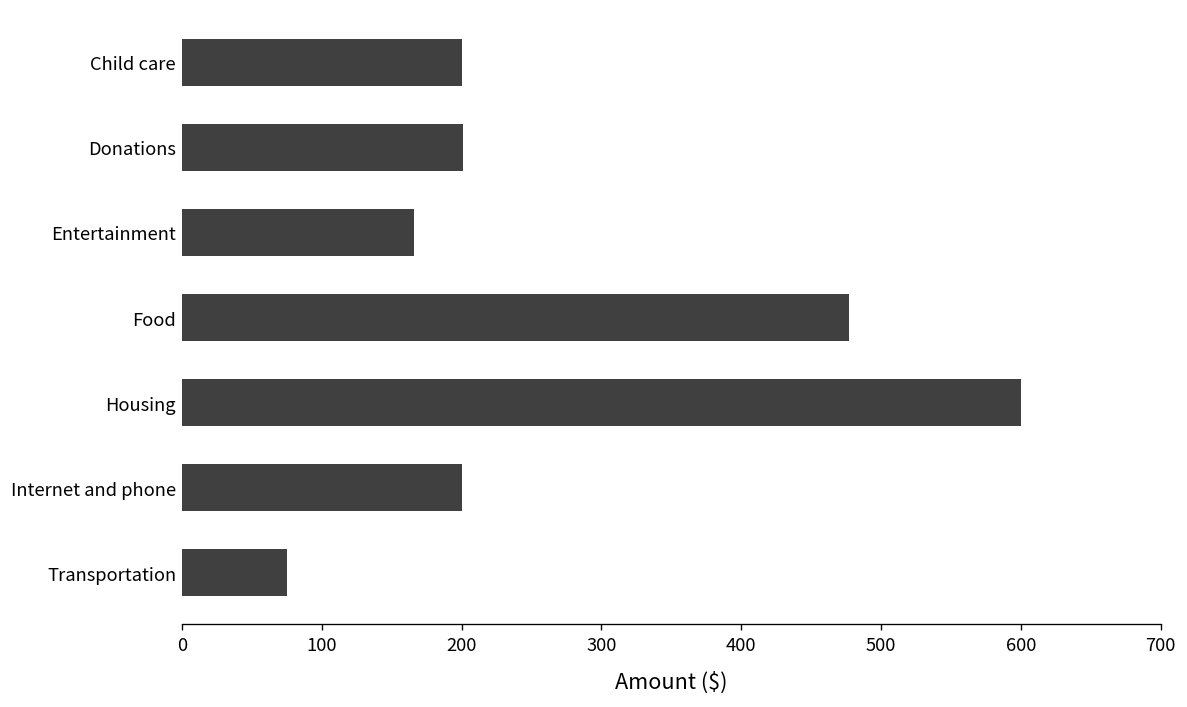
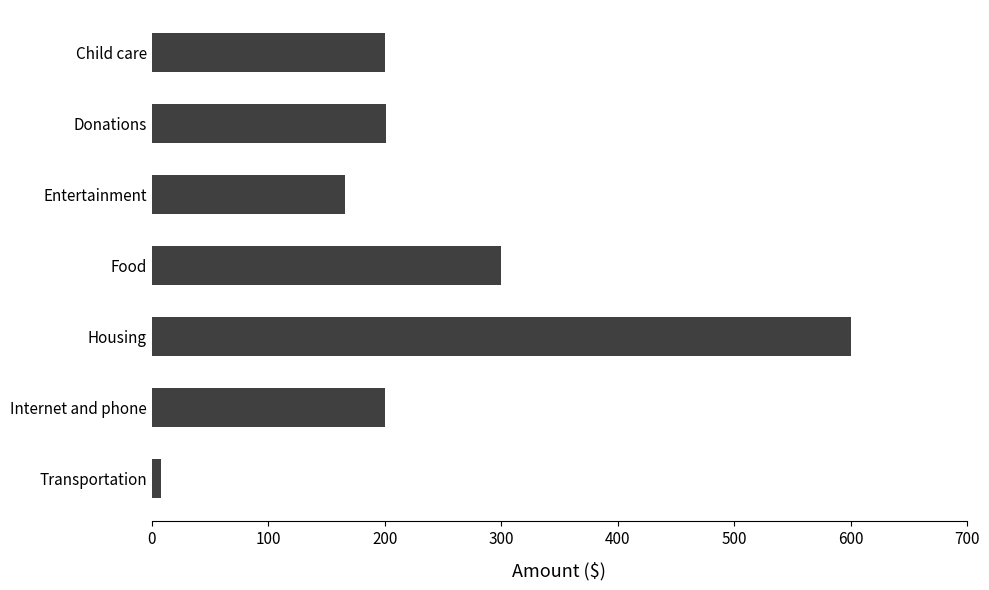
Food: 477 -> 300
Transportation: 75 -> 8
